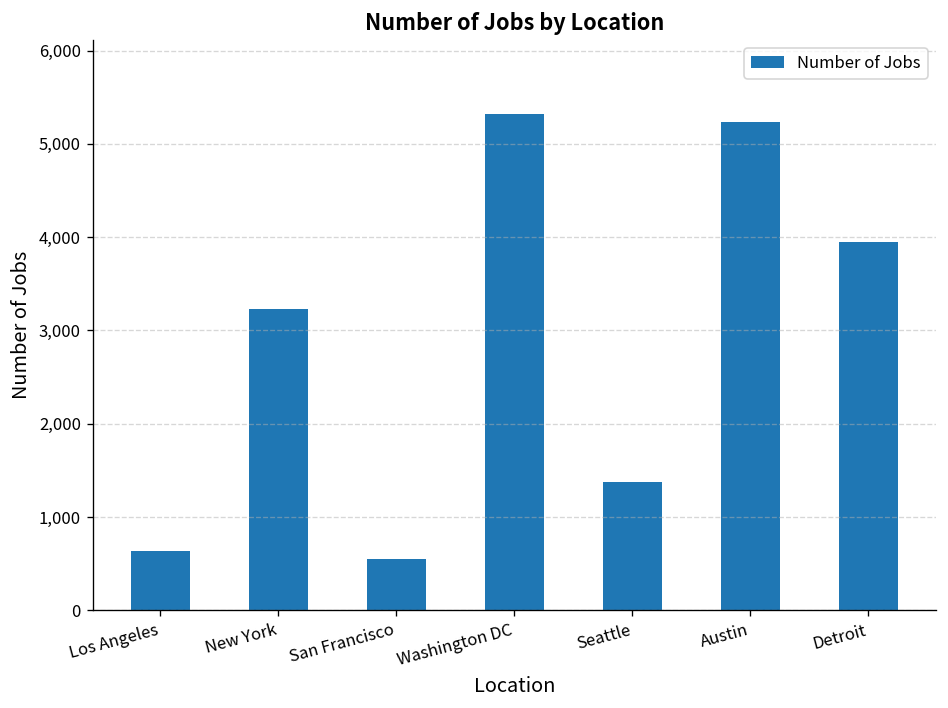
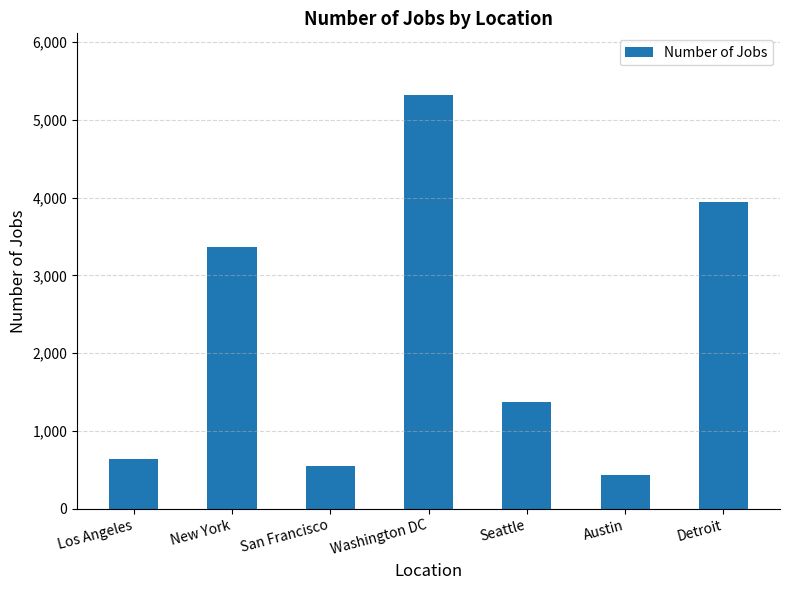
New York: 3,200 -> 3,400
Austin: 5,200 -> 400
